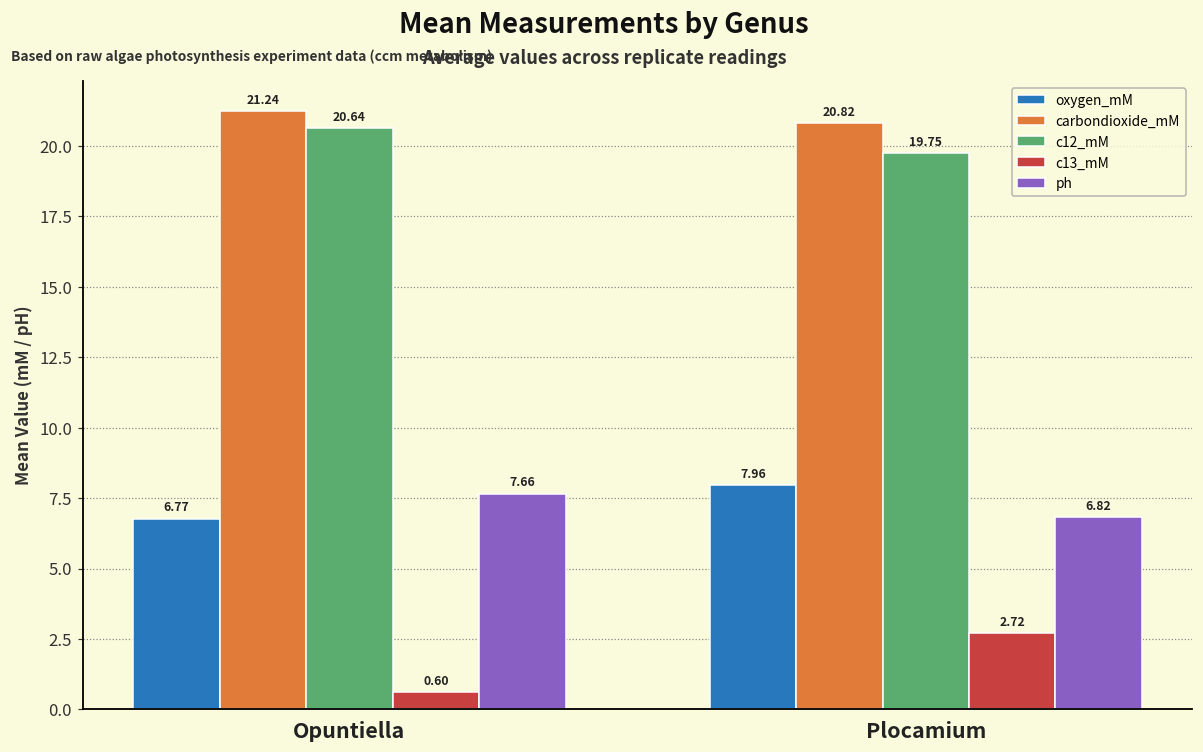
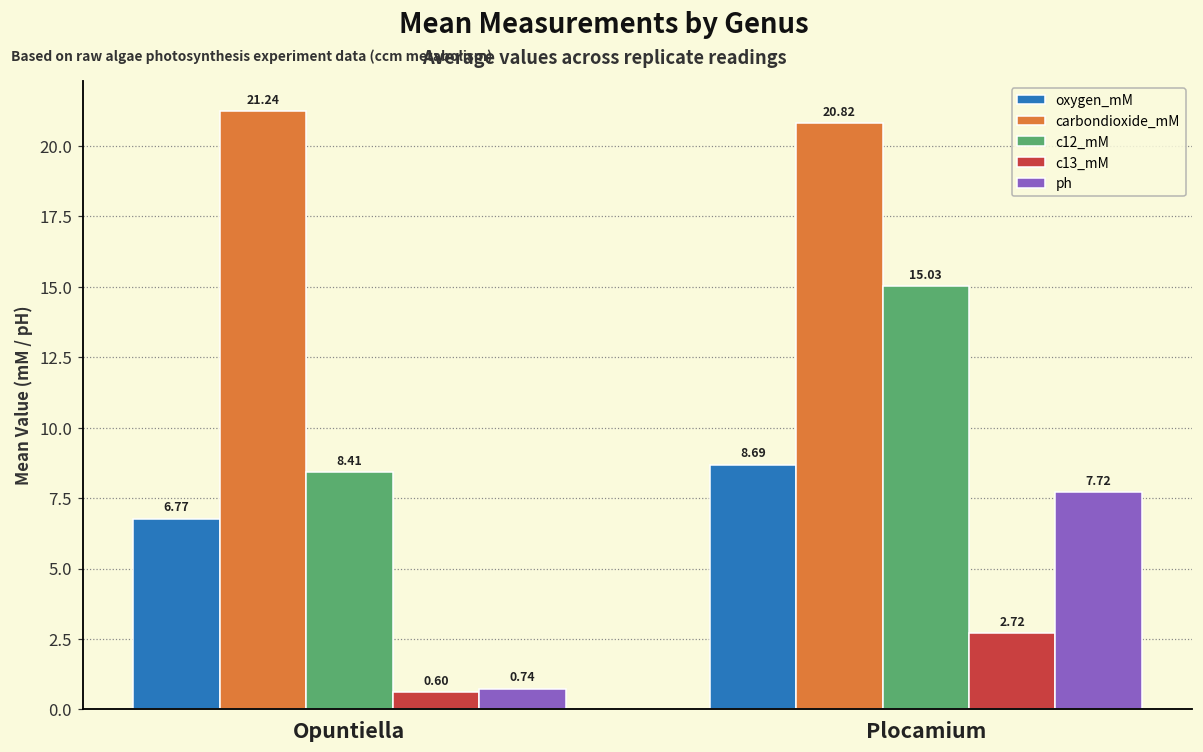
c12_mM, Opuntiella: 20.64 -> 8.41
ph, Opuntiella: 7.66 -> 0.74
oxygen_mM, Plocamium: 7.96 -> 8.69
c12_mM, Plocamium: 19.75 -> 15.03
ph, Plocamium: 6.82 -> 7.72
